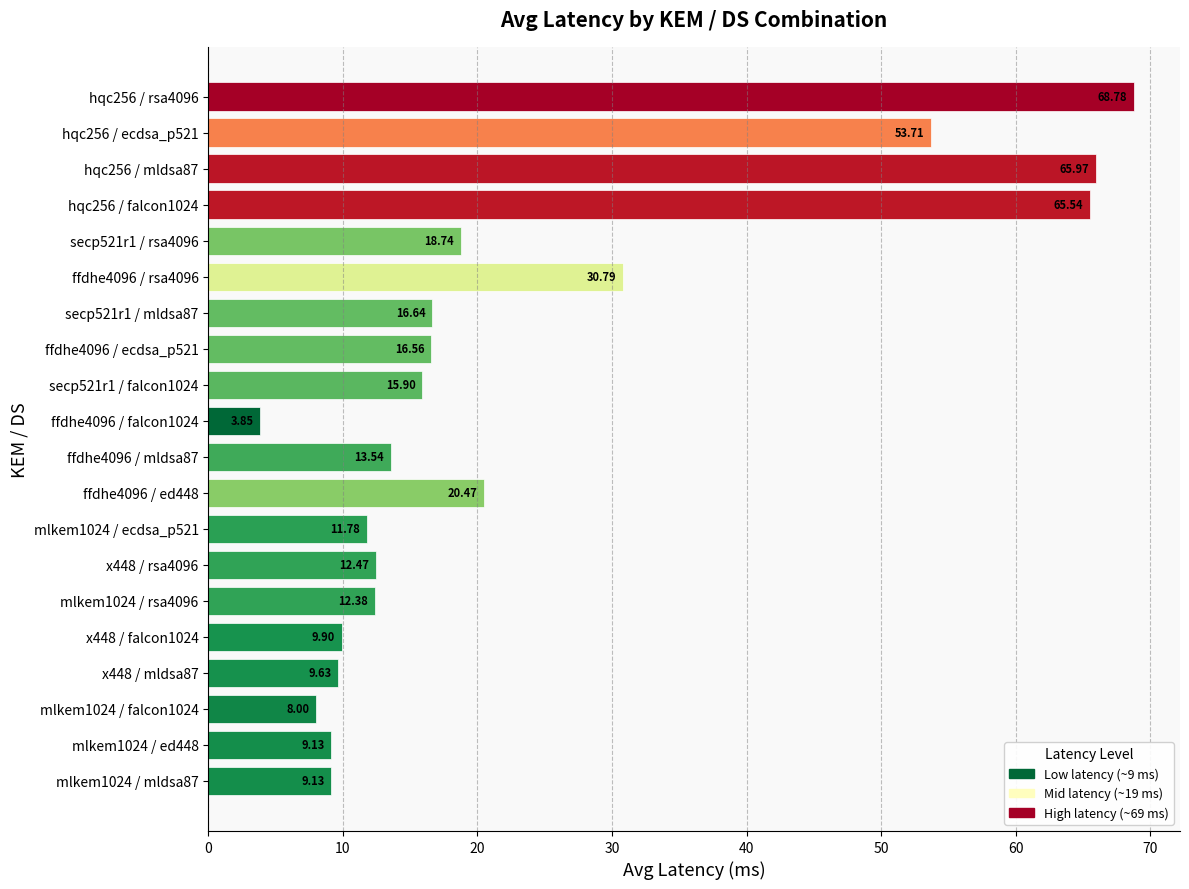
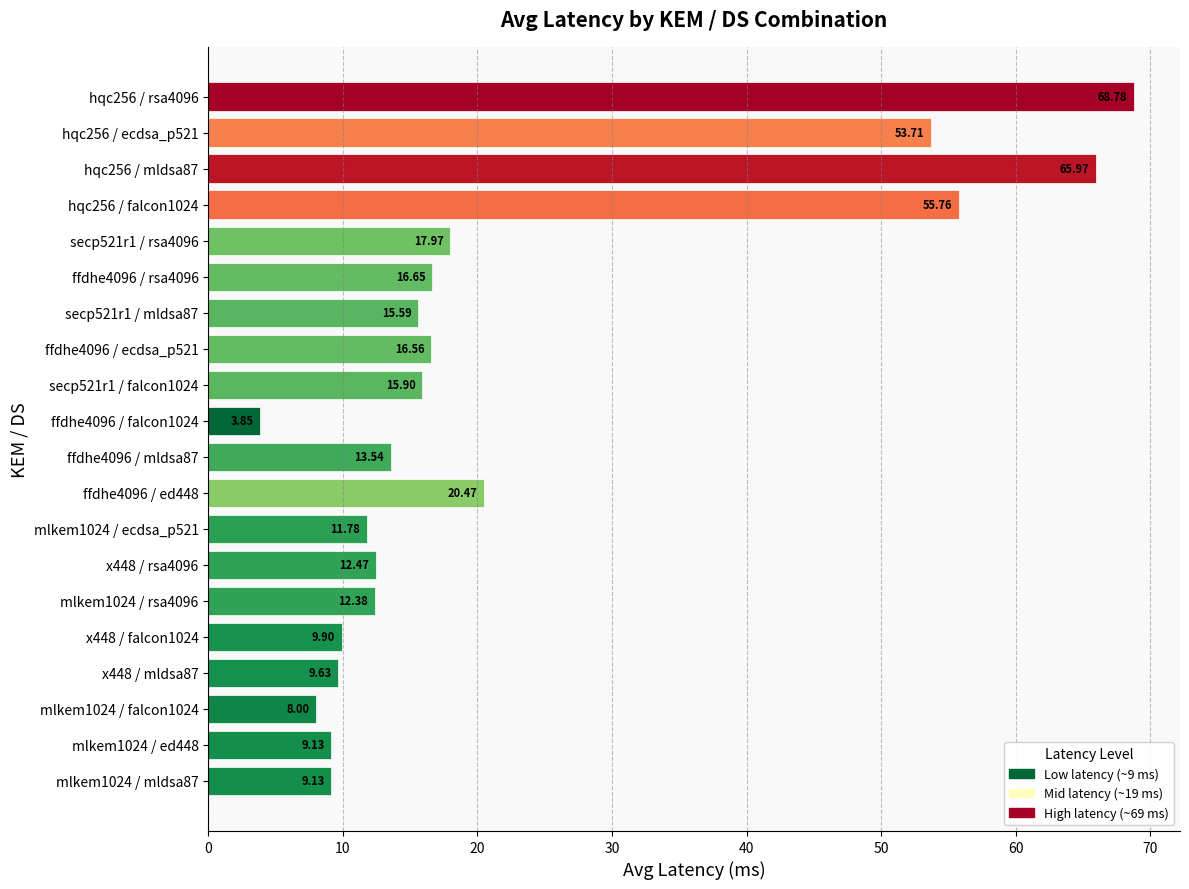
hqc256 / falcon1024: 65.54 -> 55.76
secp521r1 / rsa4096: 18.74 -> 17.97
ffdhe4096 / rsa4096: 30.79 -> 16.65
secp521r1 / mldsa87: 16.64 -> 15.59
